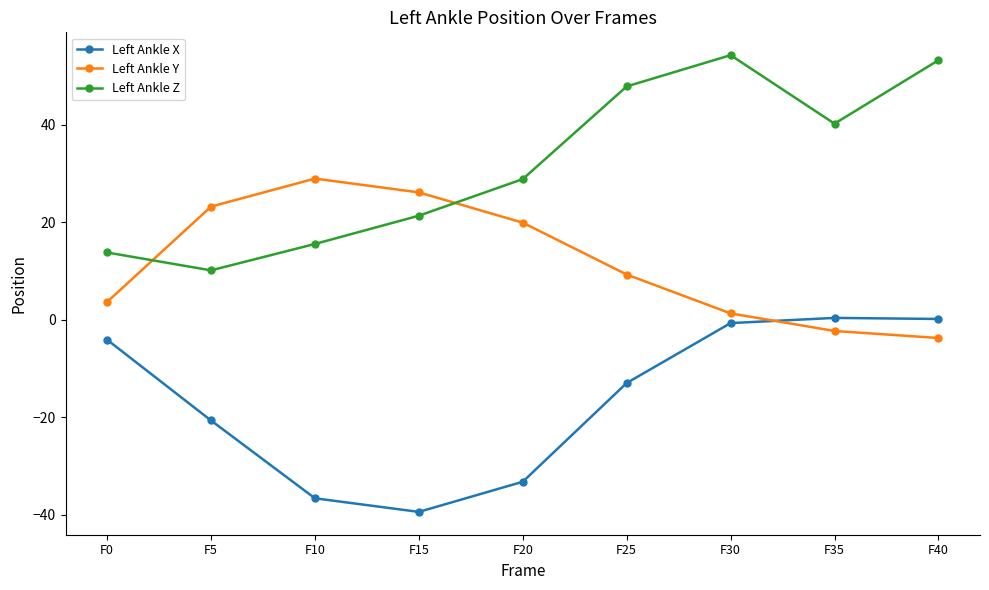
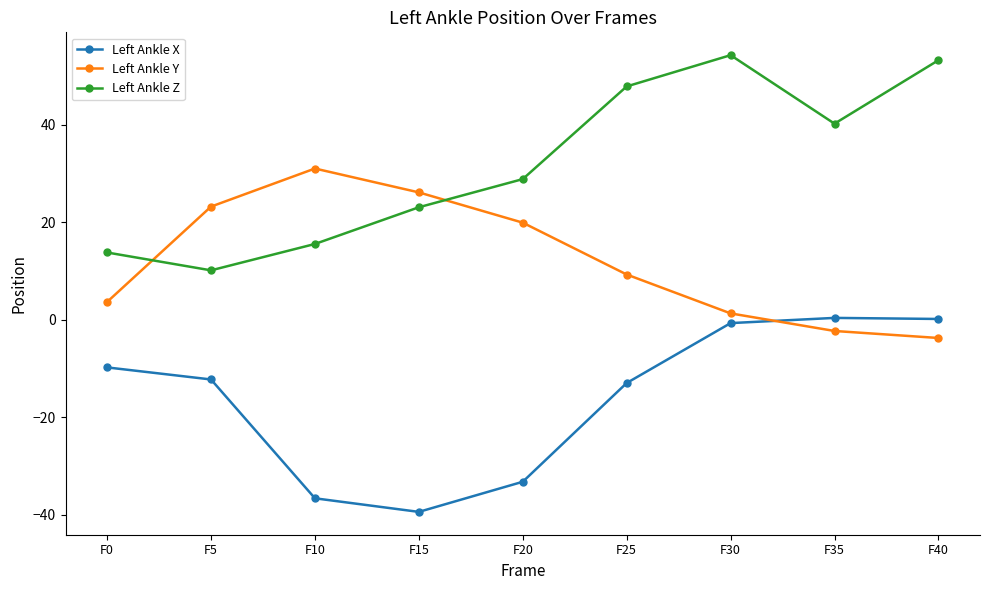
Left Ankle X, F0: -4 -> -10
Left Ankle X, F5: -21 -> -12
Left Ankle Y, F10: 29 -> 31
Left Ankle Z, F15: 21 -> 23
